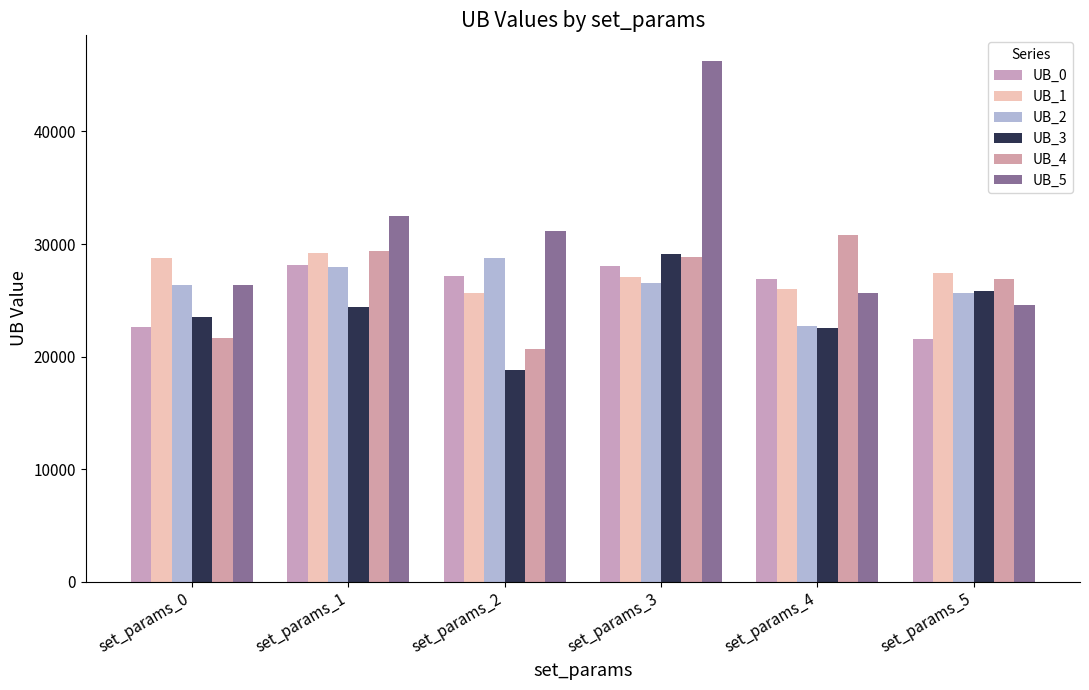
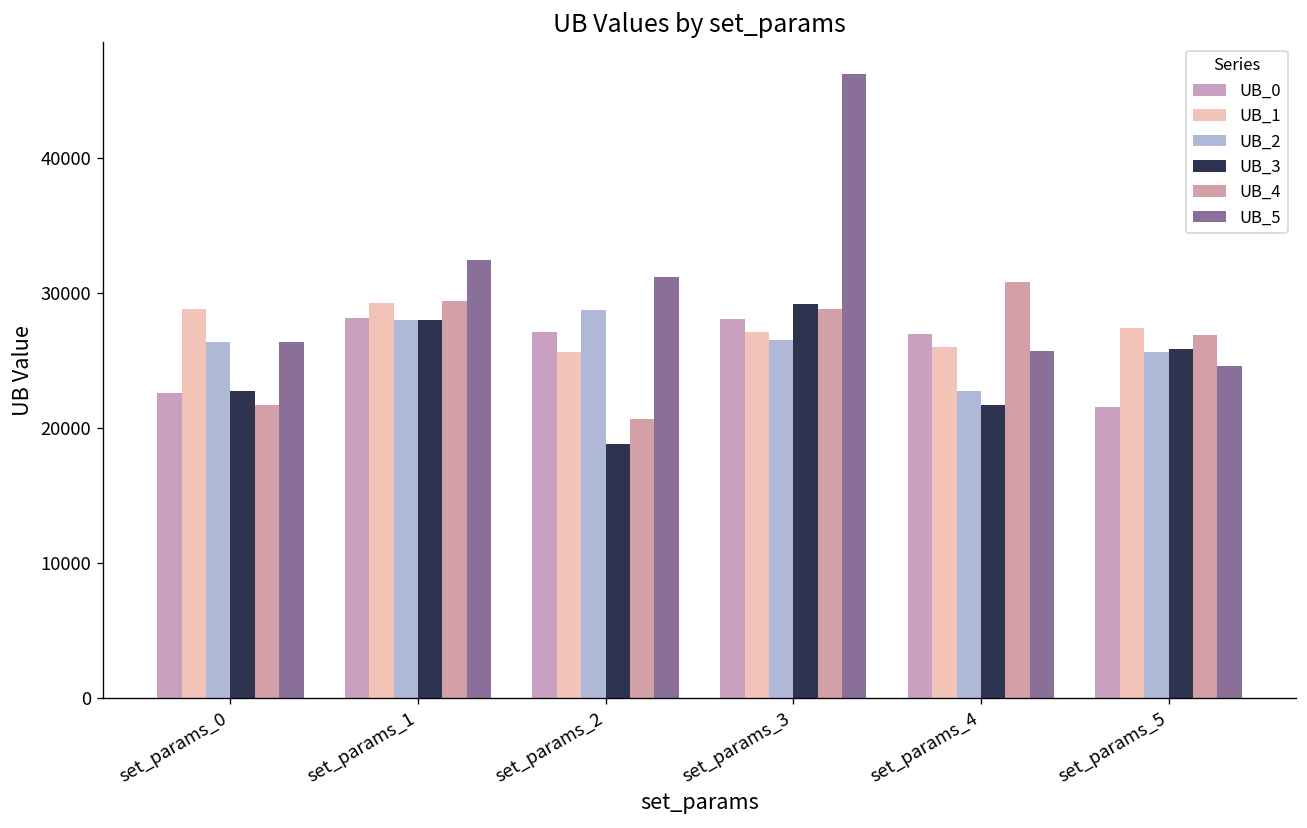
UB_3, set_params_0: 23500 -> 22700
UB_3, set_params_1: 24400 -> 28000
UB_3, set_params_4: 22500 -> 21700
